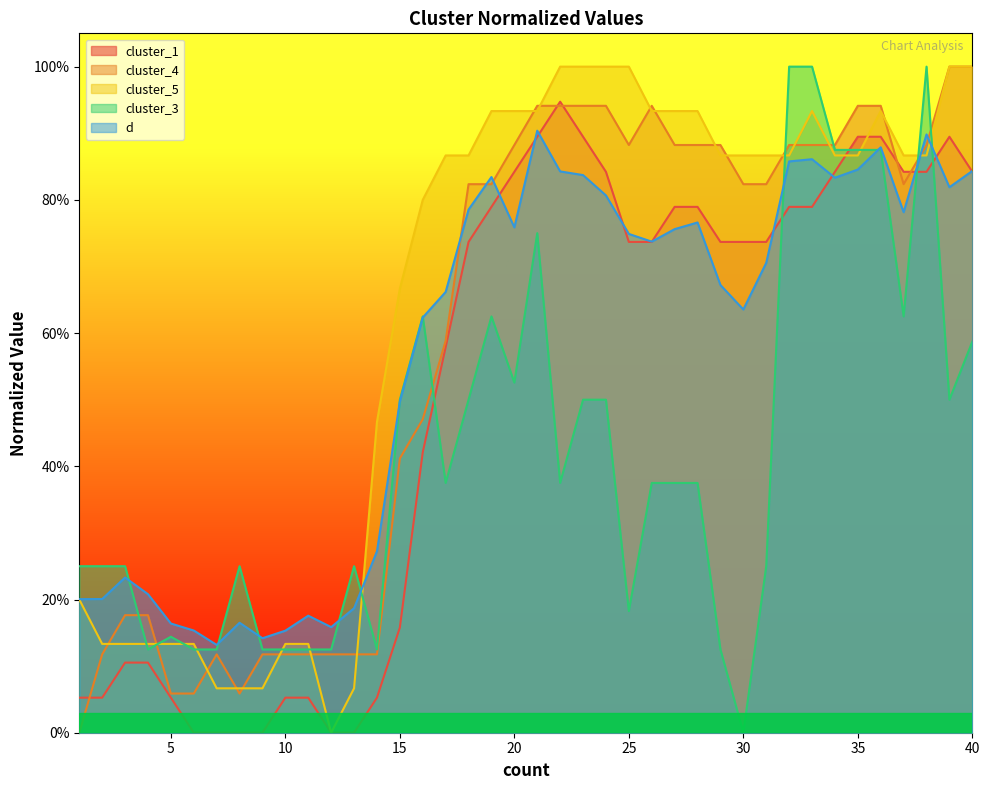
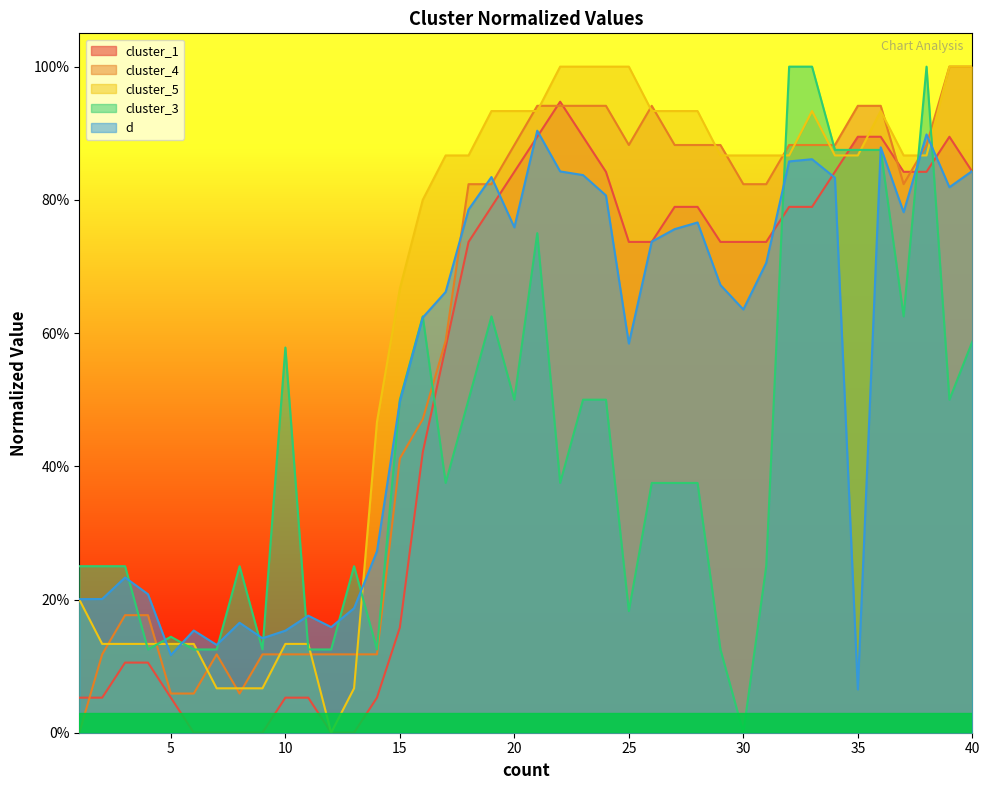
d, 5: 16% -> 12%
cluster_3, 10: 13% -> 58%
cluster_3, 20: 53% -> 50%
d, 25: 75% -> 58%
d, 35: 85% -> 7%
